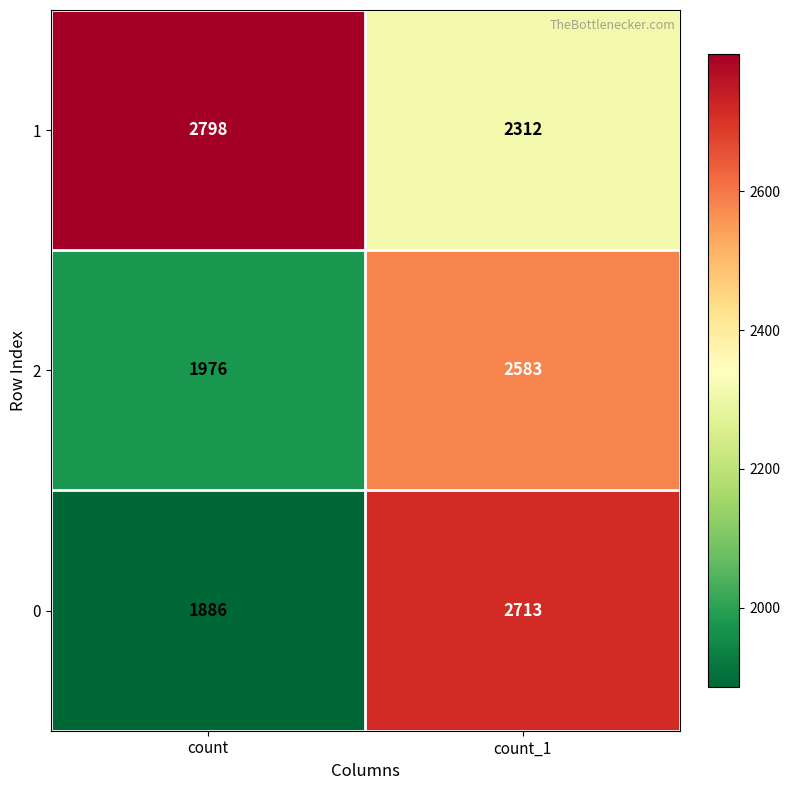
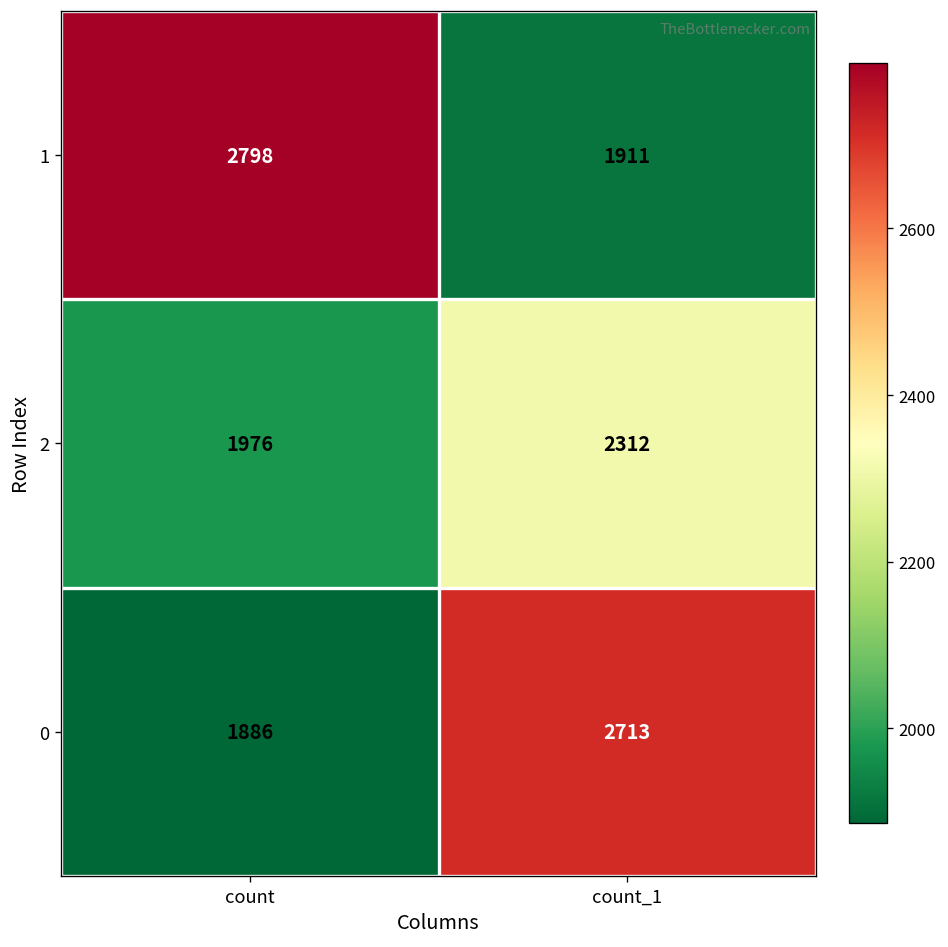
1, count_1: 2312 -> 1911
2, count_1: 2583 -> 2312
